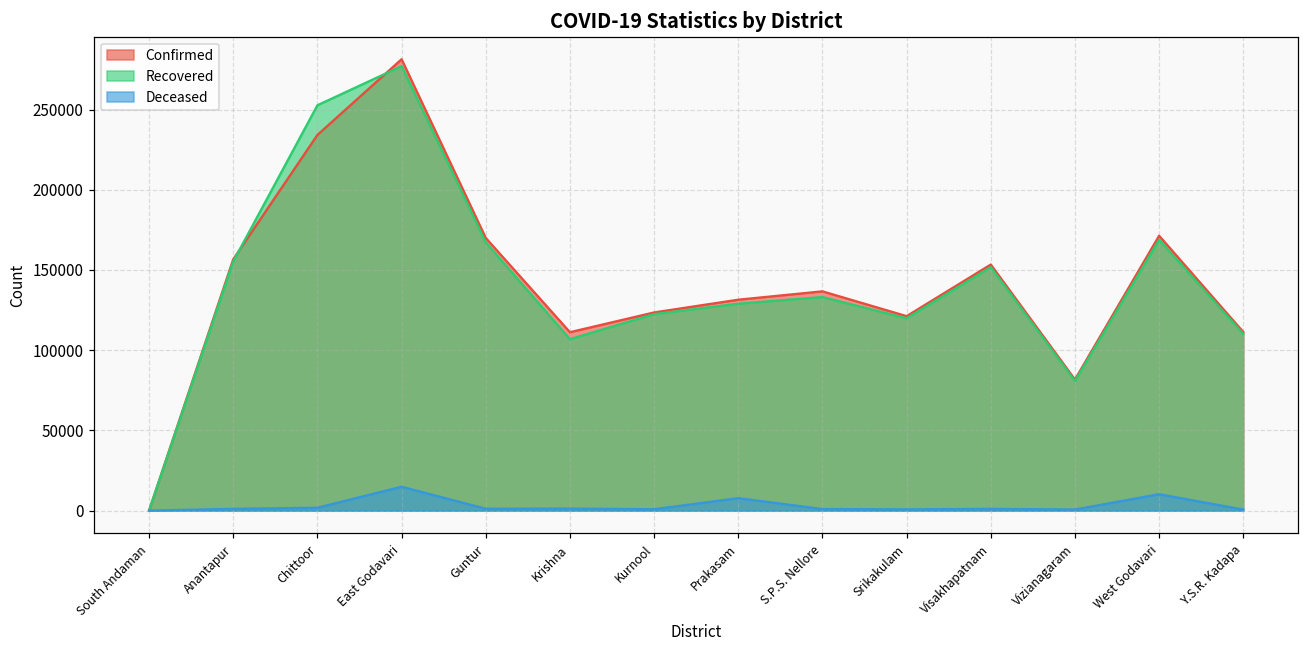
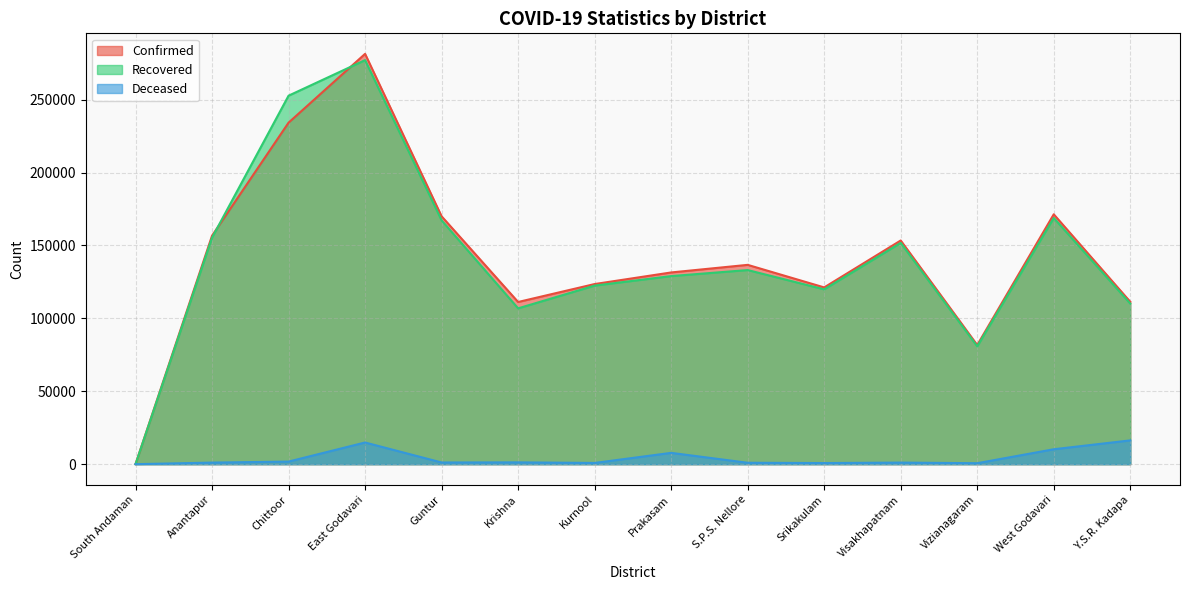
Deceased, Y.S.R. Kadapa: 1000 -> 16000
